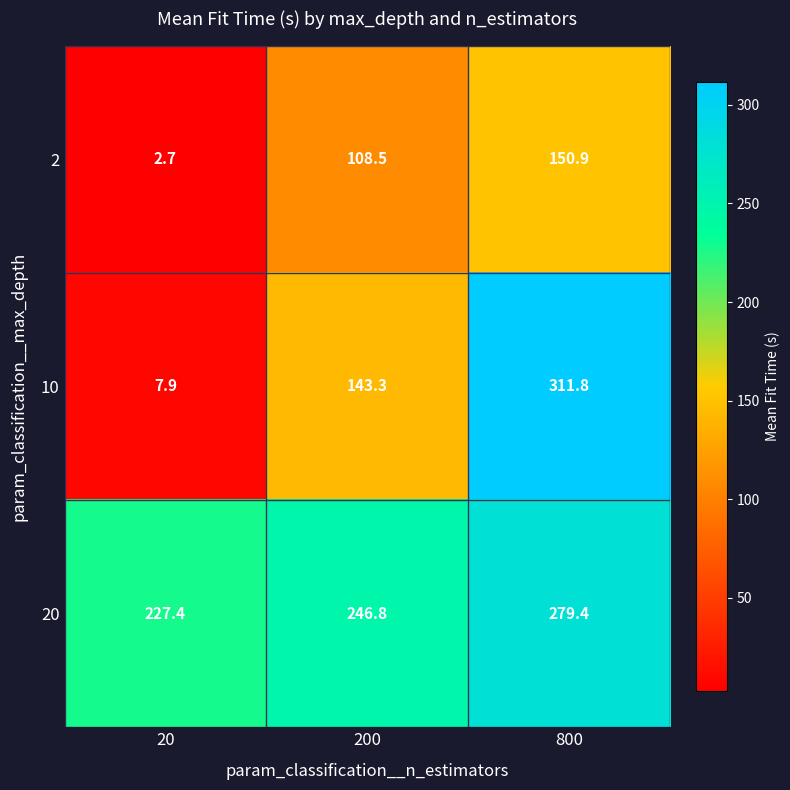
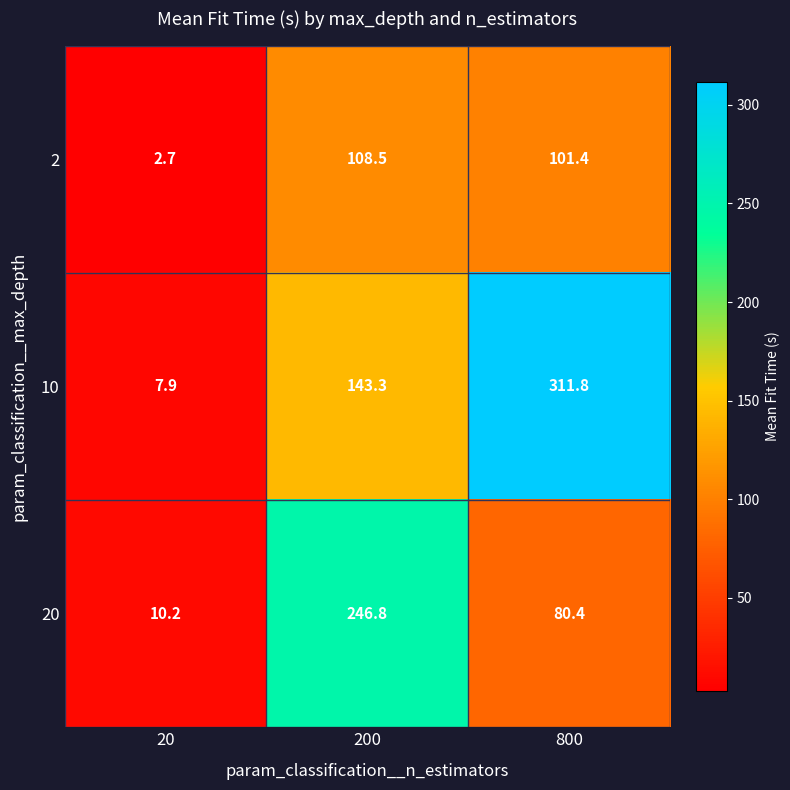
2, 800: 150.9 -> 101.4
20, 20: 227.4 -> 10.2
20, 800: 279.4 -> 80.4
